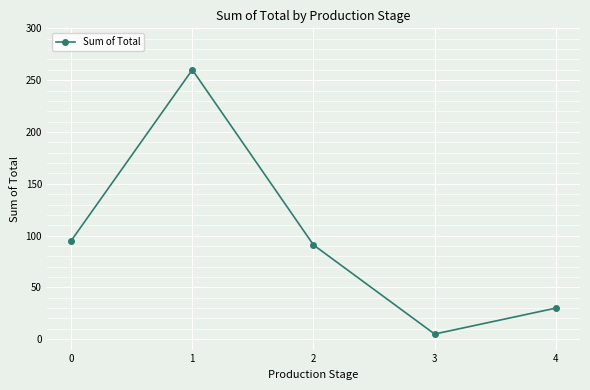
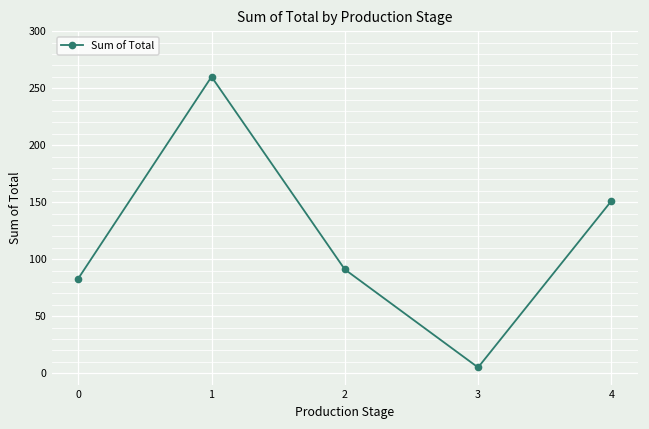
0: 95 -> 83
4: 30 -> 151
